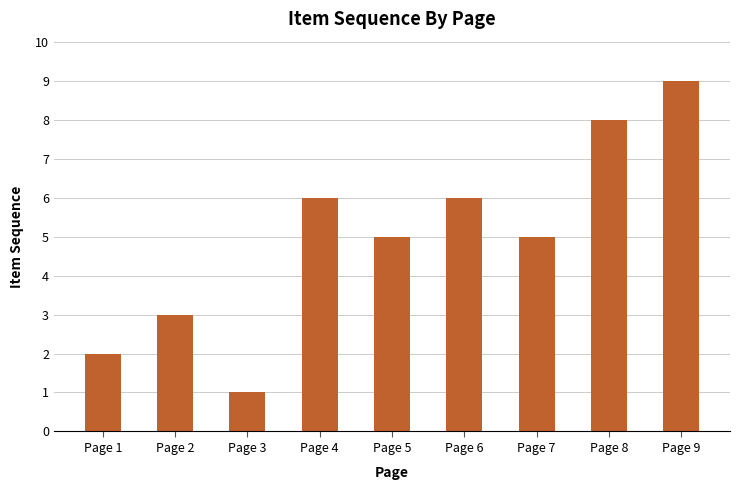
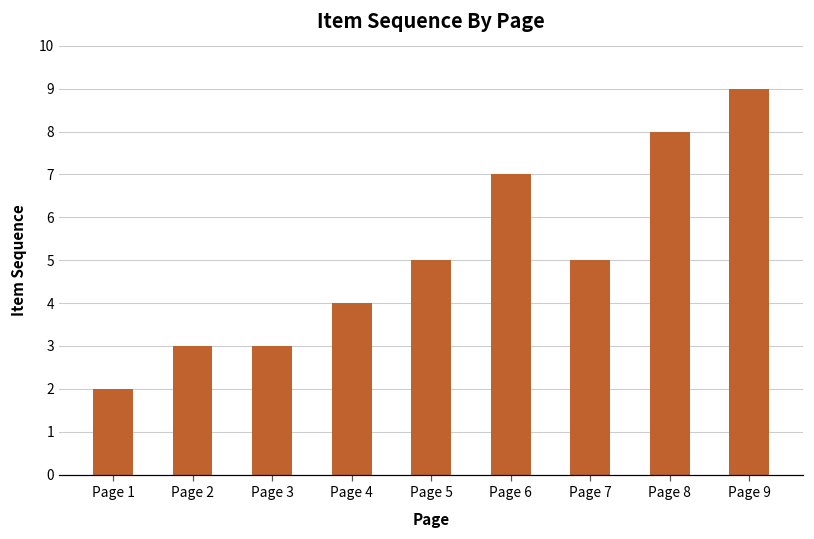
Page 3: 1 -> 3
Page 4: 6 -> 4
Page 6: 6 -> 7
